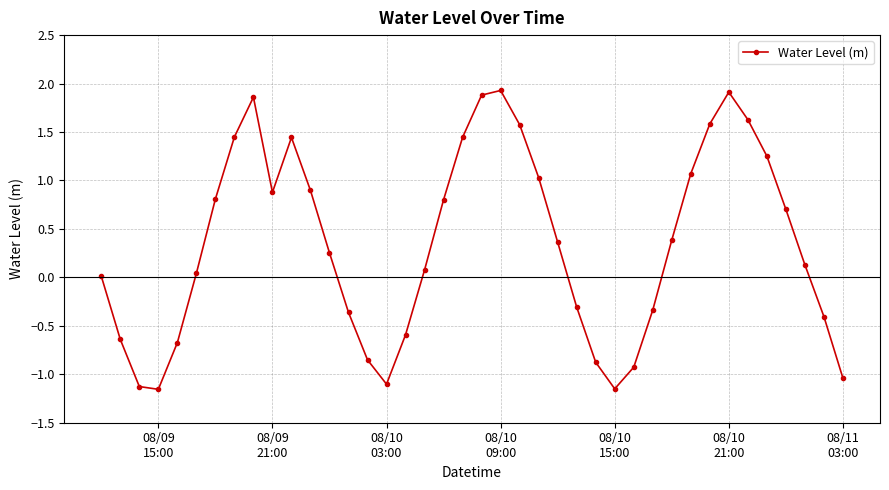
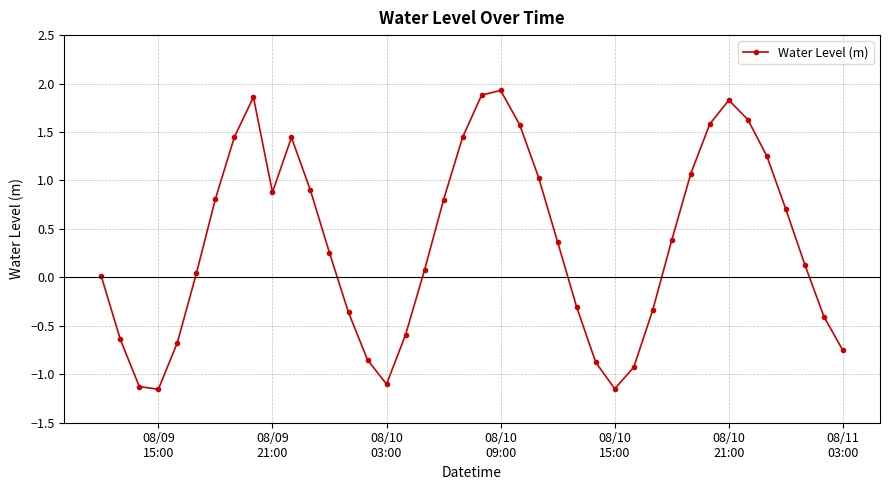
08/10 21:00: 1.9 -> 1.8
08/11 03:00: -1.0 -> -0.8
